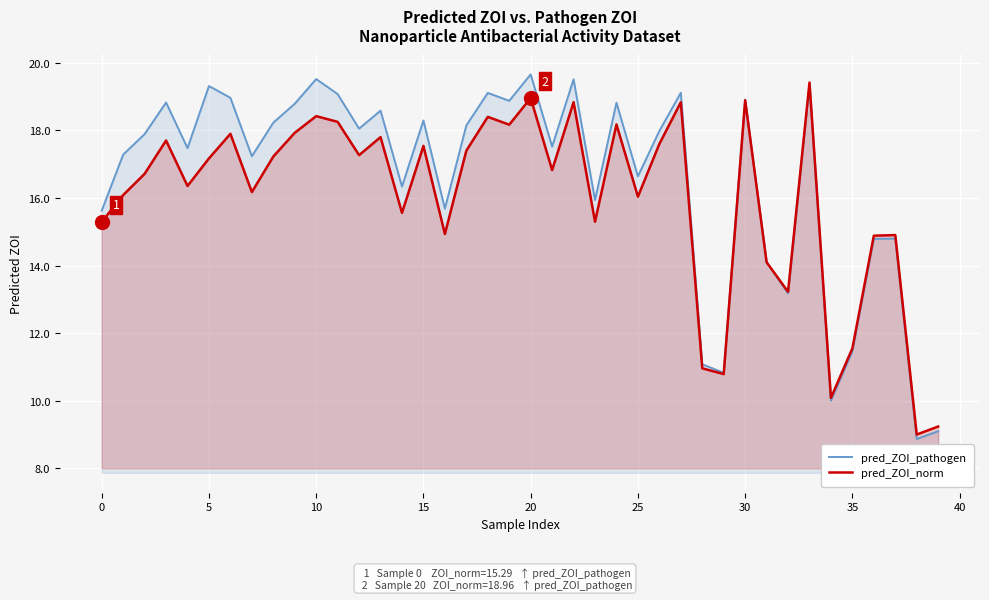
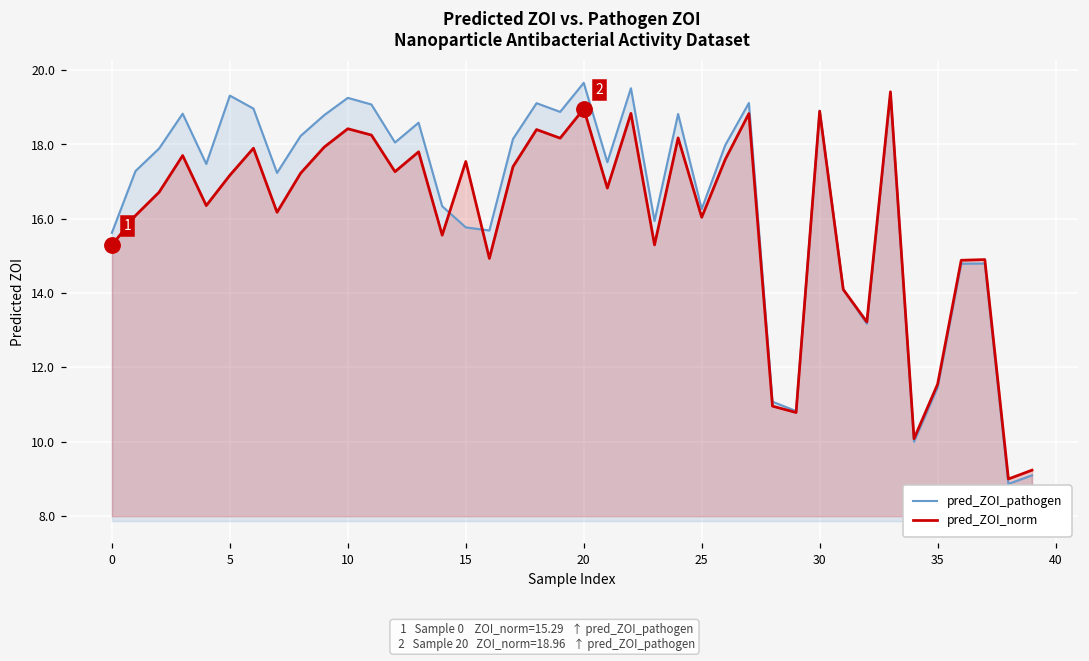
pred_ZOI_pathogen, 10: 19.5 -> 19.3
pred_ZOI_pathogen, 15: 18.3 -> 15.8
pred_ZOI_pathogen, 25: 16.6 -> 16.3
